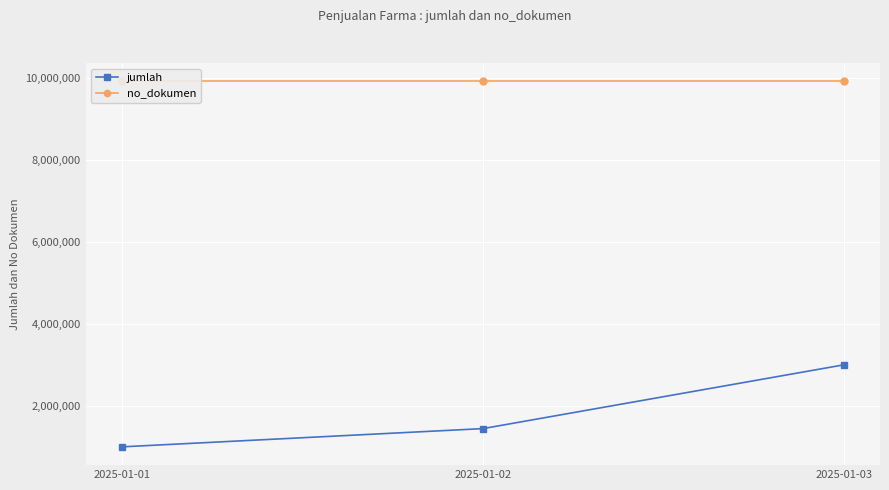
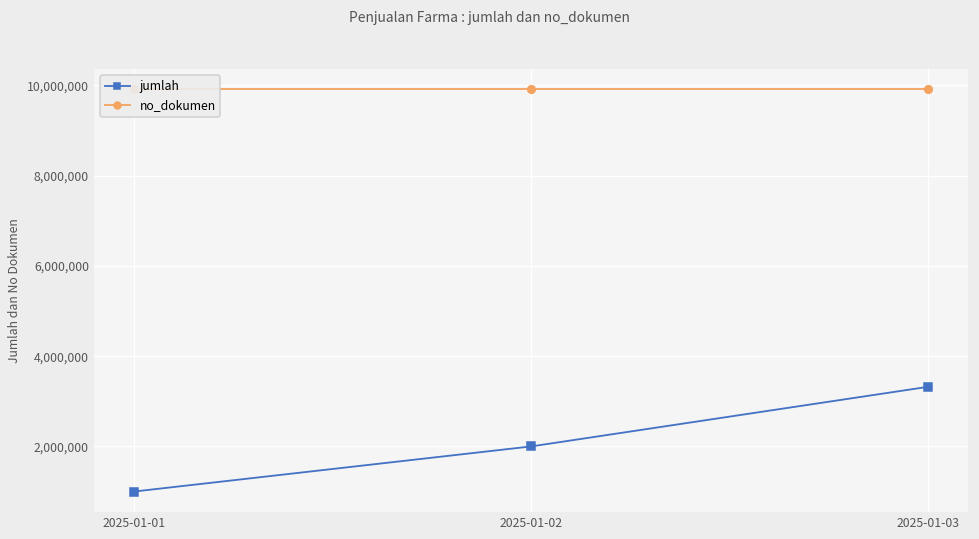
jumlah, 2025-01-02: 1,400,000 -> 2,000,000
jumlah, 2025-01-03: 3,000,000 -> 3,300,000
